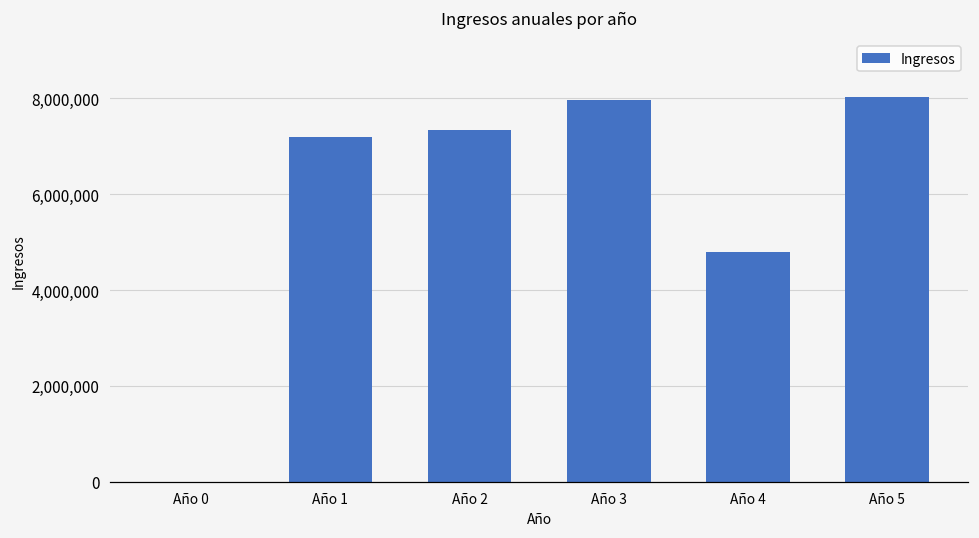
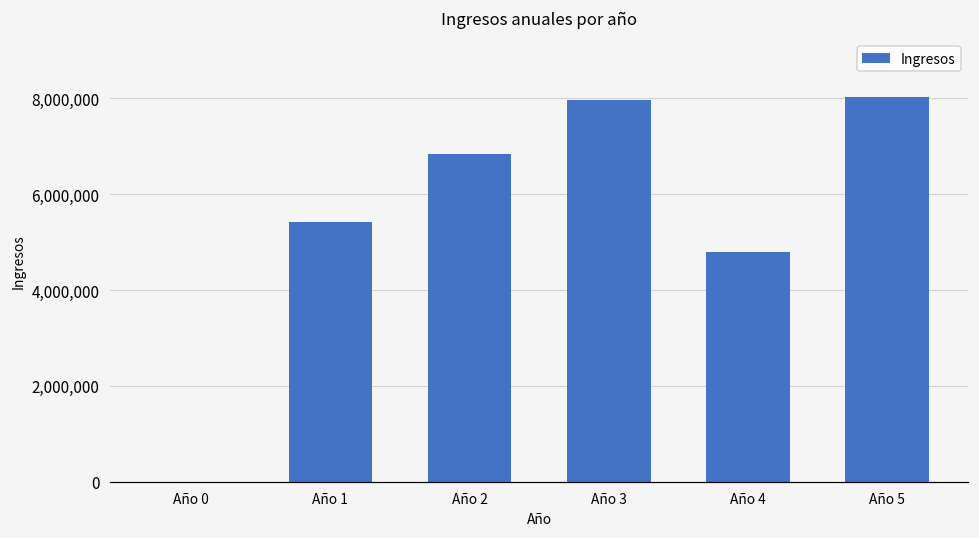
Año 1: 7,200,000 -> 5,400,000
Año 2: 7,300,000 -> 6,800,000
